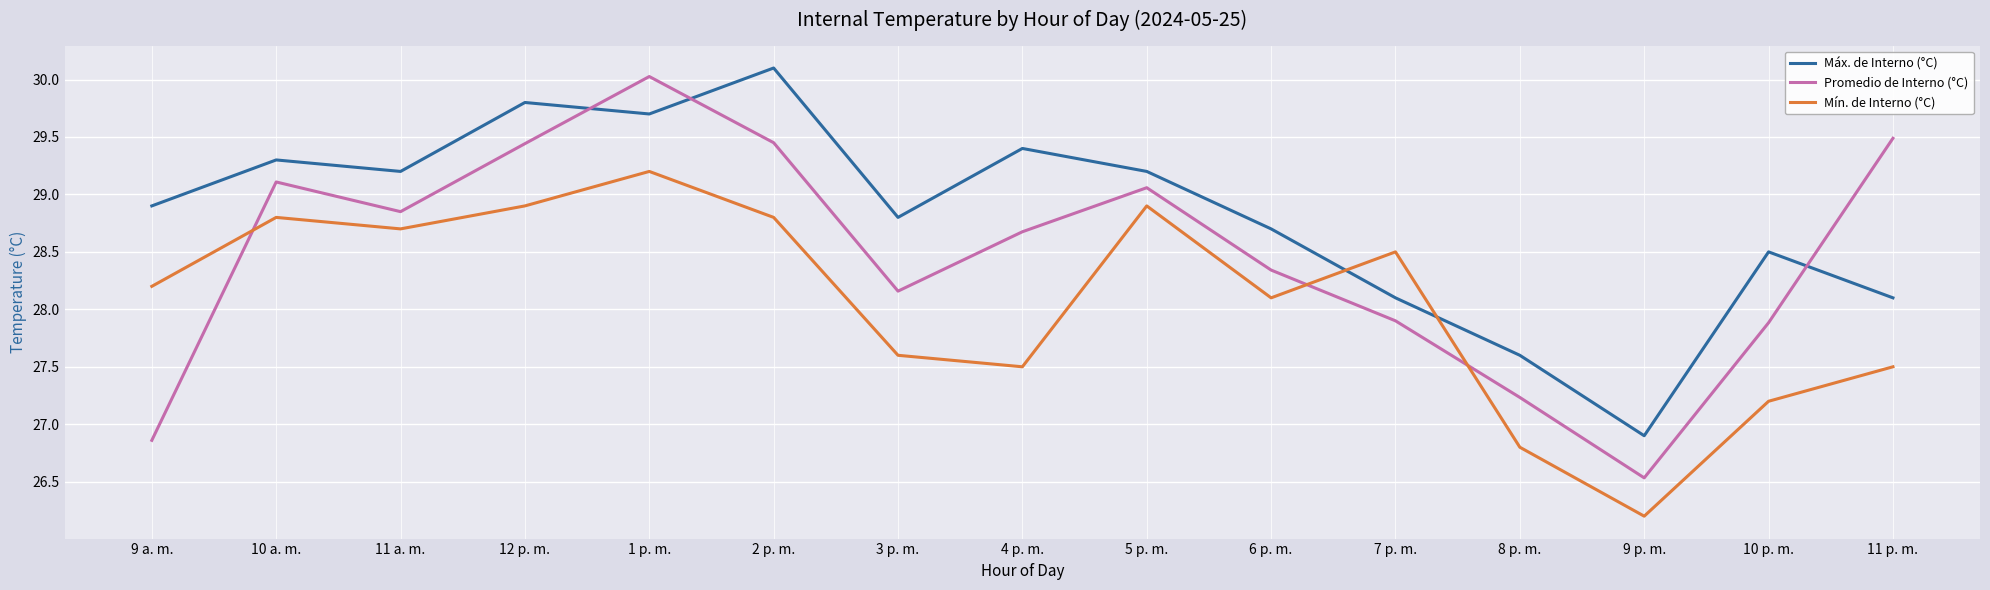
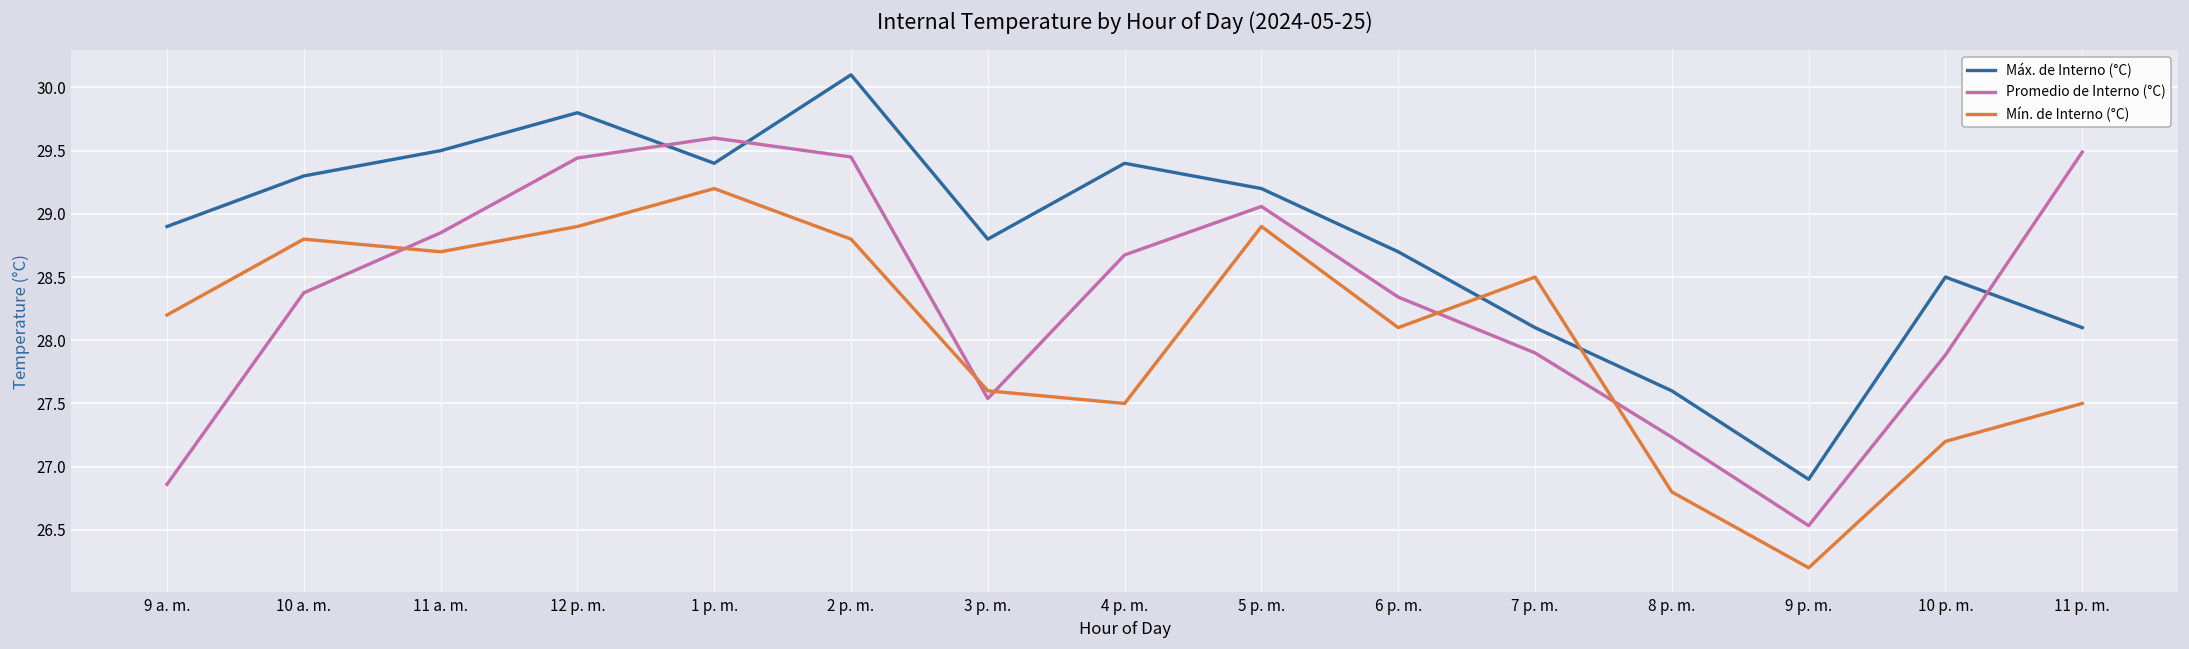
Promedio de Interno (°C), 10 a. m.: 29.11 -> 28.38
Máx. de Interno (°C), 11 a. m.: 29.2 -> 29.5
Máx. de Interno (°C), 1 p. m.: 29.7 -> 29.4
Promedio de Interno (°C), 1 p. m.: 30.03 -> 29.60
Promedio de Interno (°C), 3 p. m.: 28.16 -> 27.54
